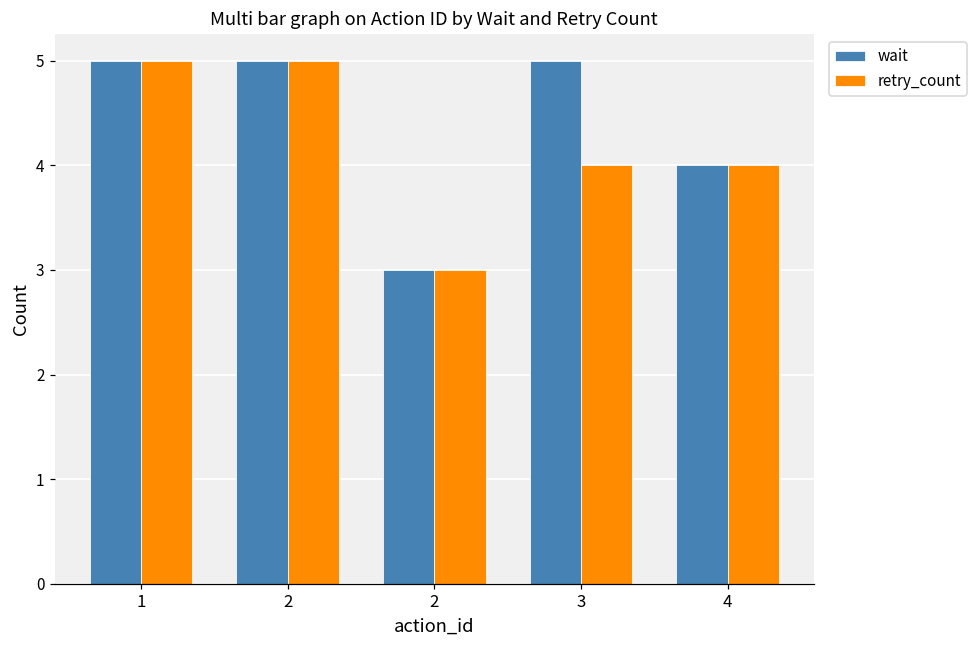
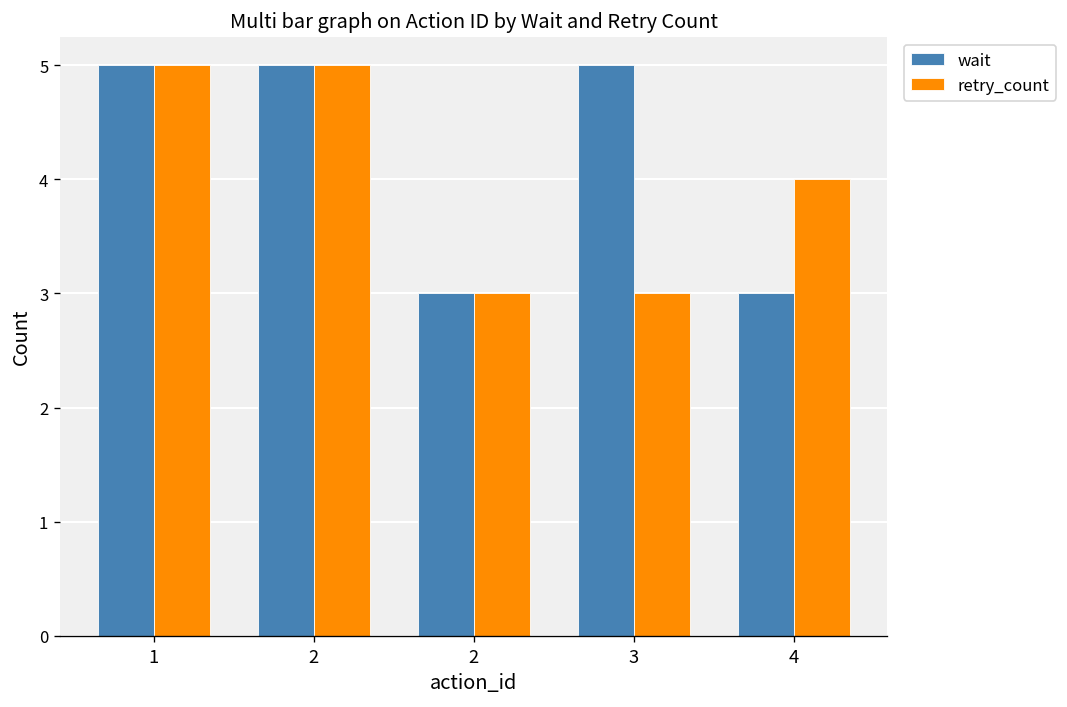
retry_count, 3: 4 -> 3
wait, 4: 4 -> 3
